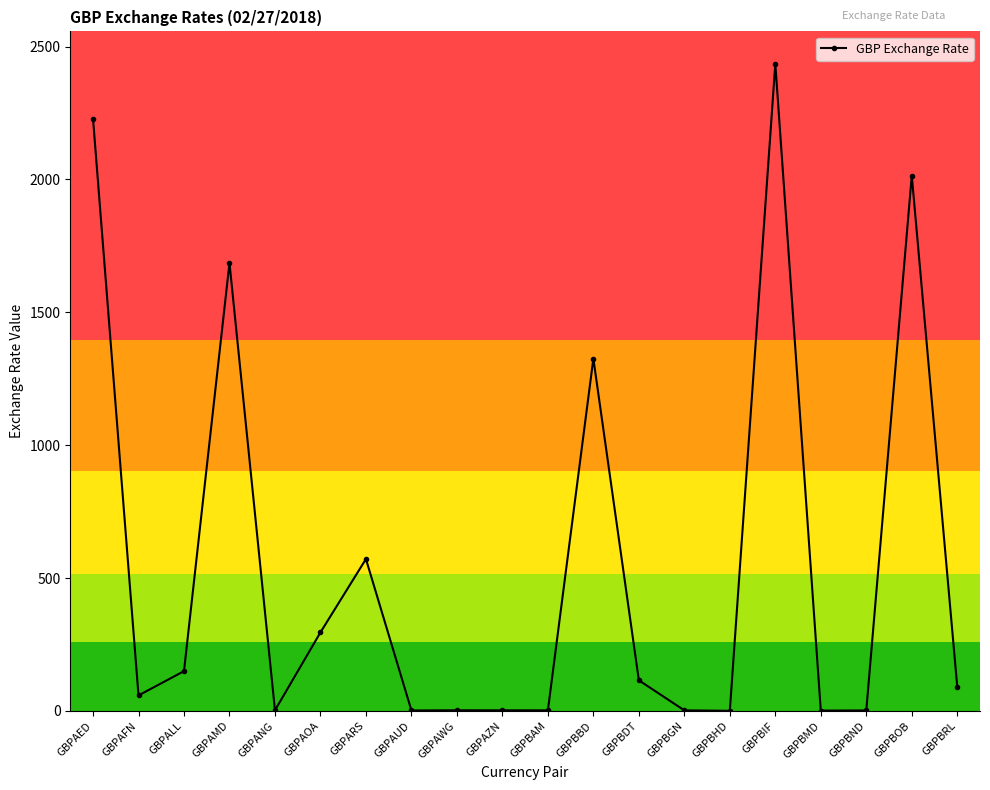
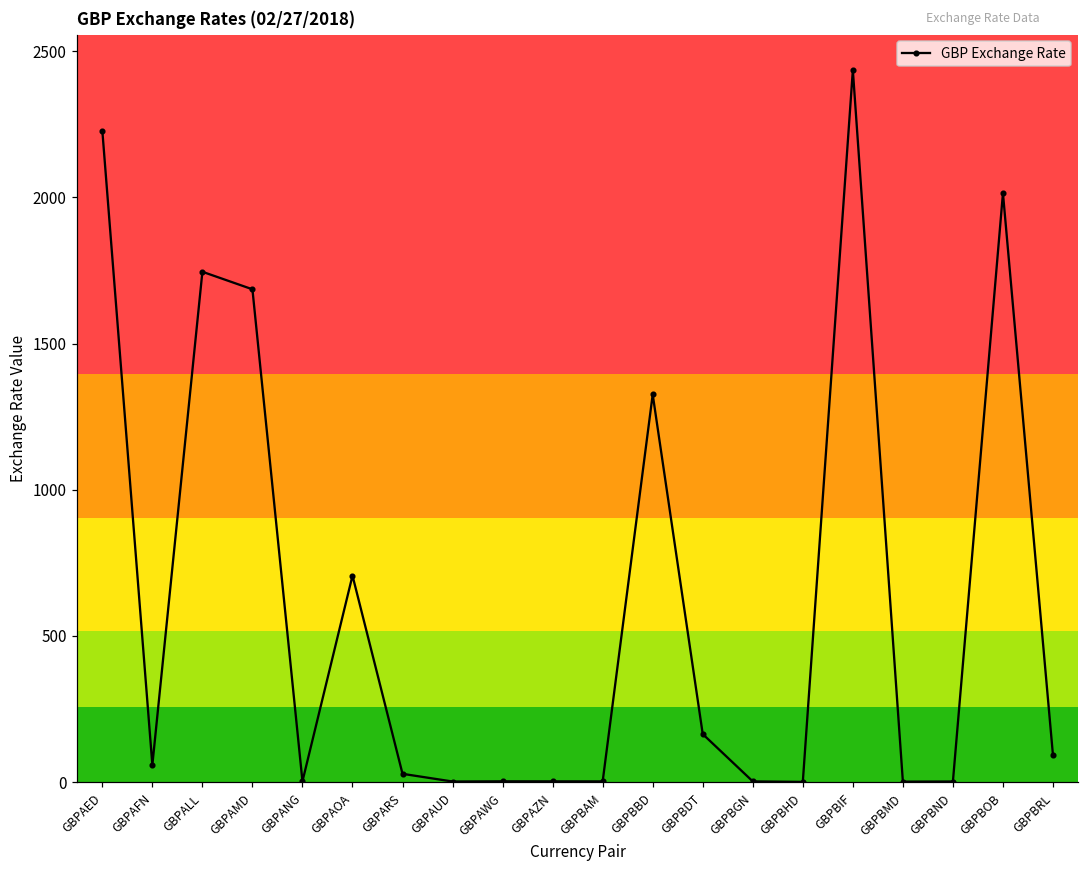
GBPALL: 150 -> 1750
GBPAOA: 300 -> 710
GBPARS: 570 -> 30
GBPBDT: 120 -> 160
